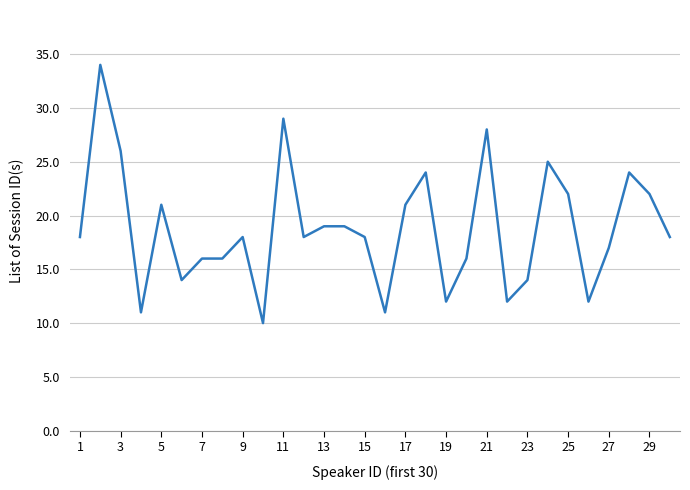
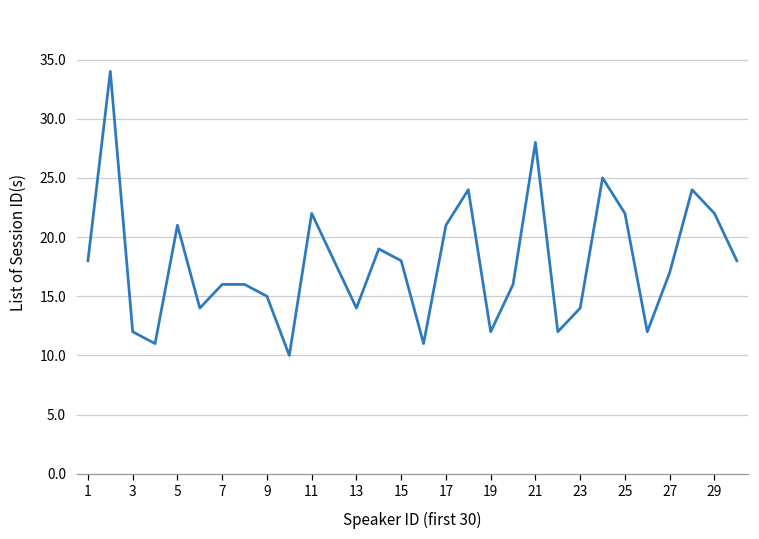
3: 26 -> 12
9: 18 -> 15
11: 29 -> 22
13: 19 -> 14
